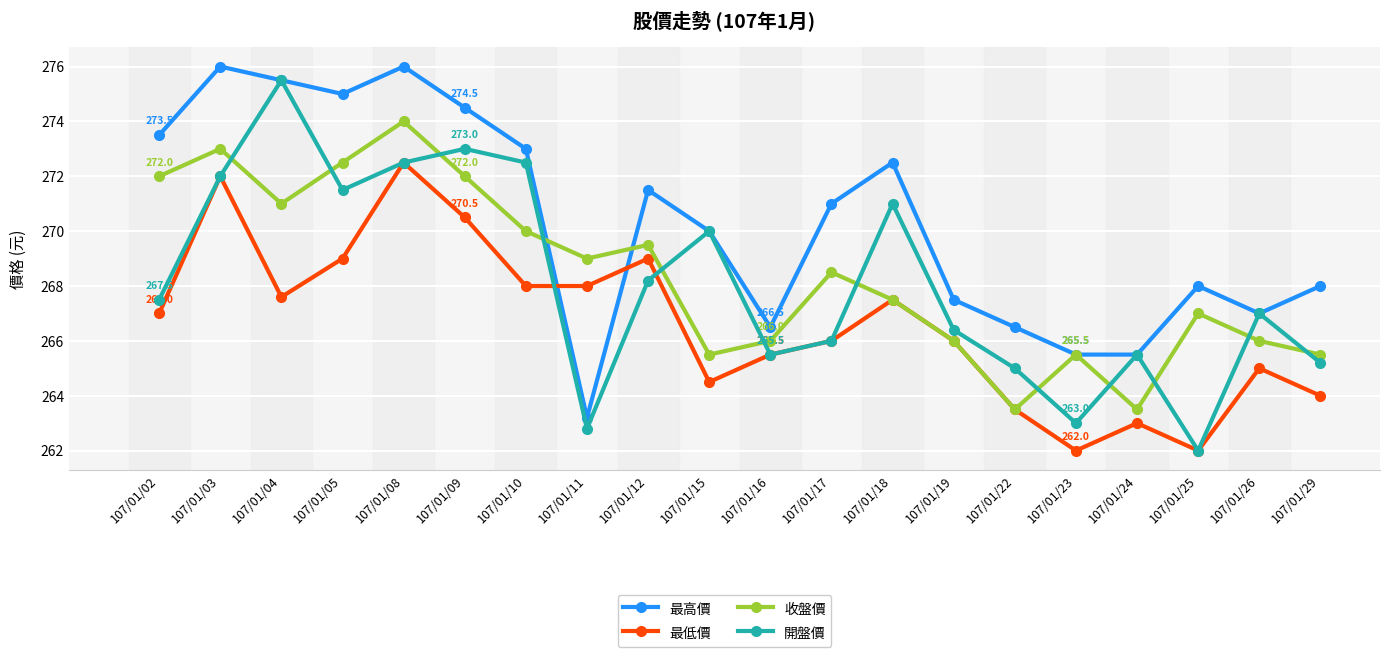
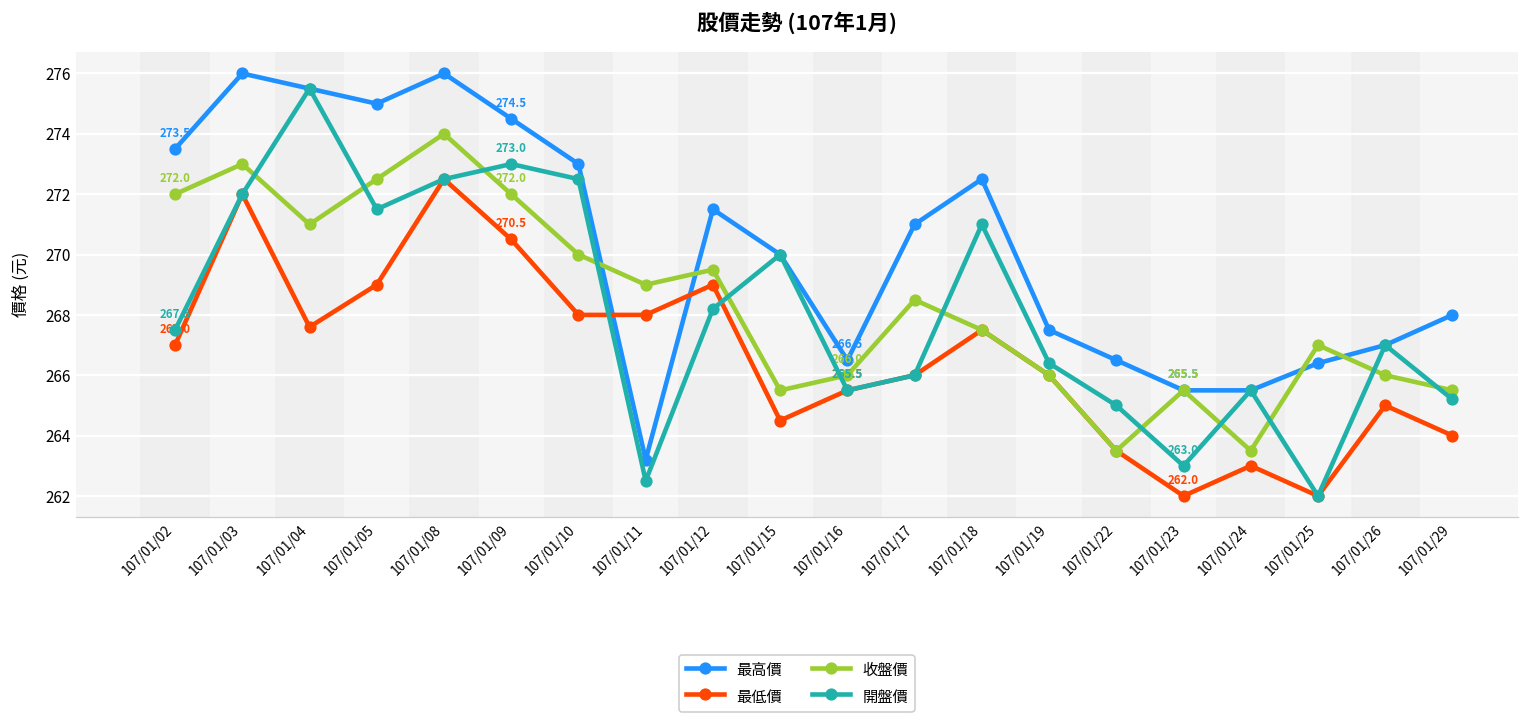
開盤價, 107/01/11: 262.8 -> 262.5
最高價, 107/01/25: 268.0 -> 266.4
